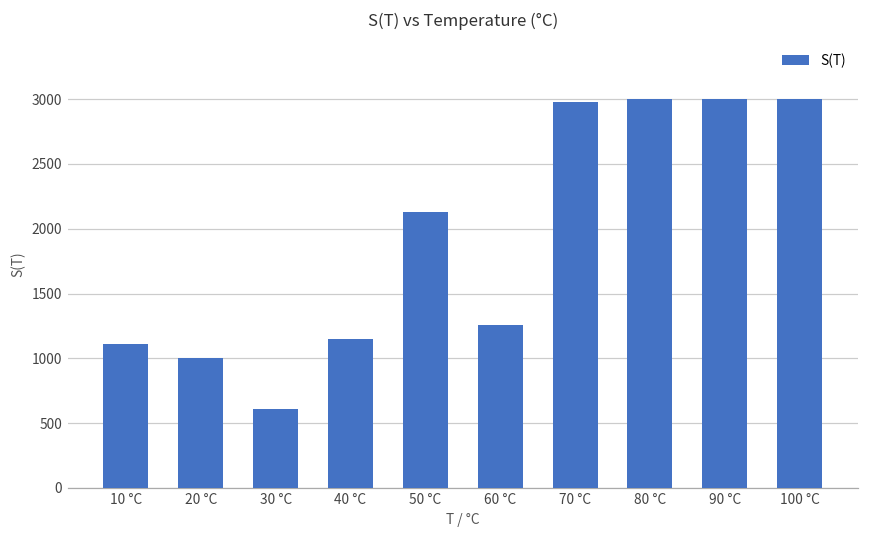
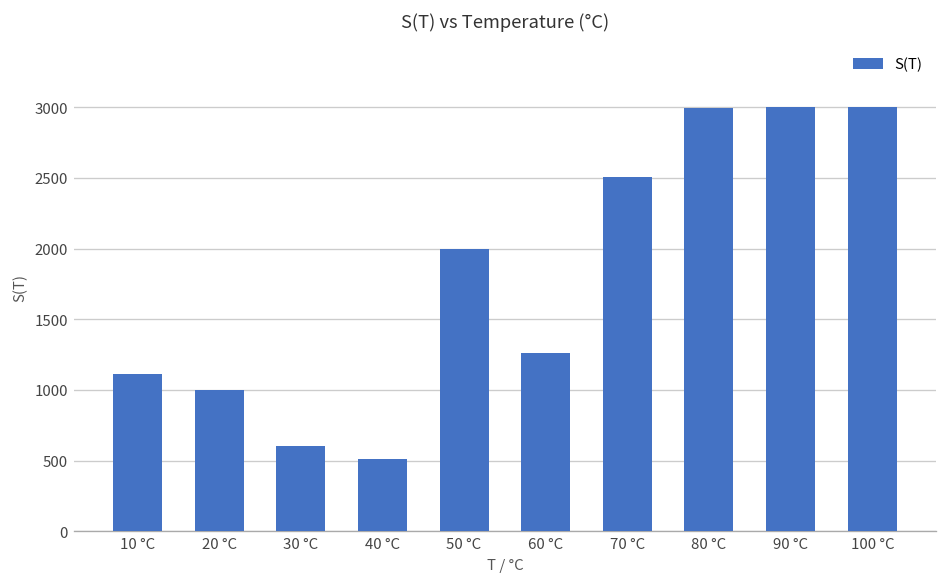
40 °C: 1150 -> 510
50 °C: 2130 -> 2000
70 °C: 2980 -> 2500
